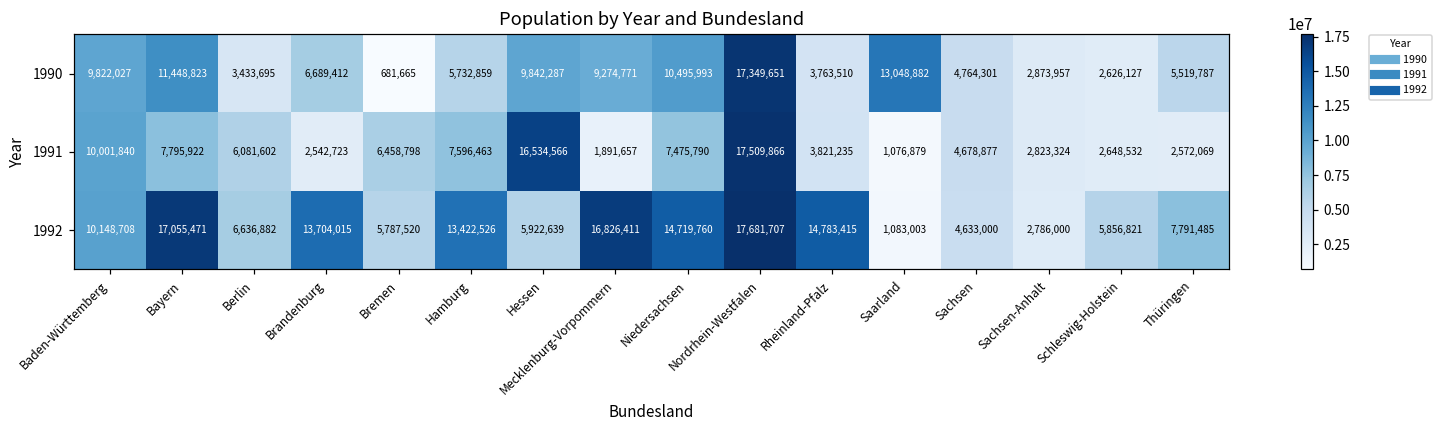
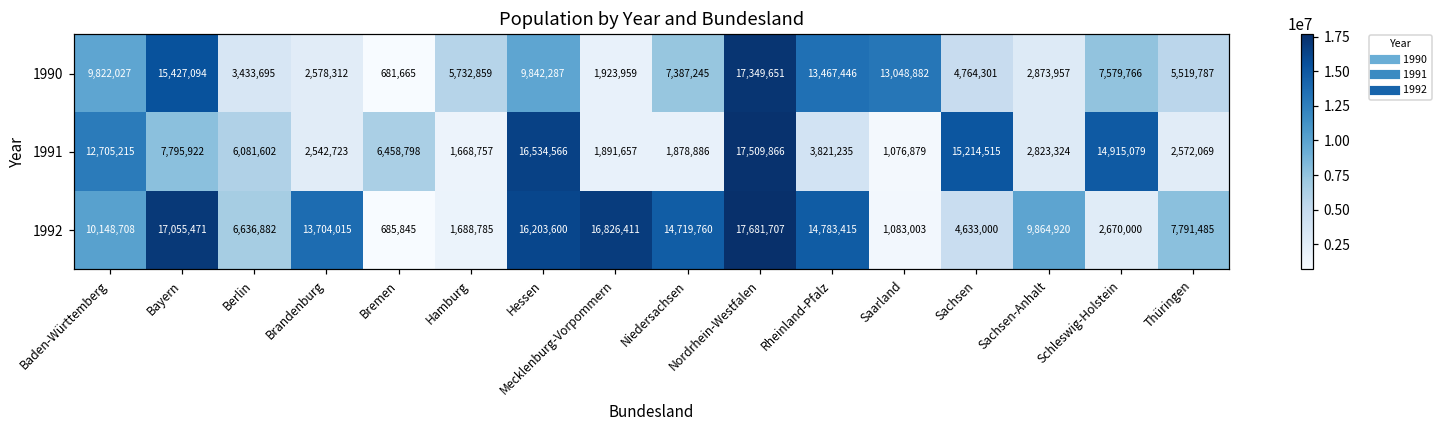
1990, Bayern: 11,448,823 -> 15,427,094
1990, Brandenburg: 6,689,412 -> 2,578,312
1990, Mecklenburg-Vorpommern: 9,274,771 -> 1,923,959
1990, Niedersachsen: 10,495,993 -> 7,387,245
1990, Rheinland-Pfalz: 3,763,510 -> 13,467,446
1990, Schleswig-Holstein: 2,626,127 -> 7,579,766
1991, Baden-Württemberg: 10,001,840 -> 12,705,215
1991, Hamburg: 7,596,463 -> 1,668,757
1991, Niedersachsen: 7,475,790 -> 1,878,886
1991, Sachsen: 4,678,877 -> 15,214,515
1991, Schleswig-Holstein: 2,648,532 -> 14,915,079
1992, Bremen: 5,787,520 -> 685,845
1992, Hamburg: 13,422,526 -> 1,688,785
1992, Hessen: 5,922,639 -> 16,203,600
1992, Sachsen-Anhalt: 2,786,000 -> 9,864,920
1992, Schleswig-Holstein: 5,856,821 -> 2,670,000
